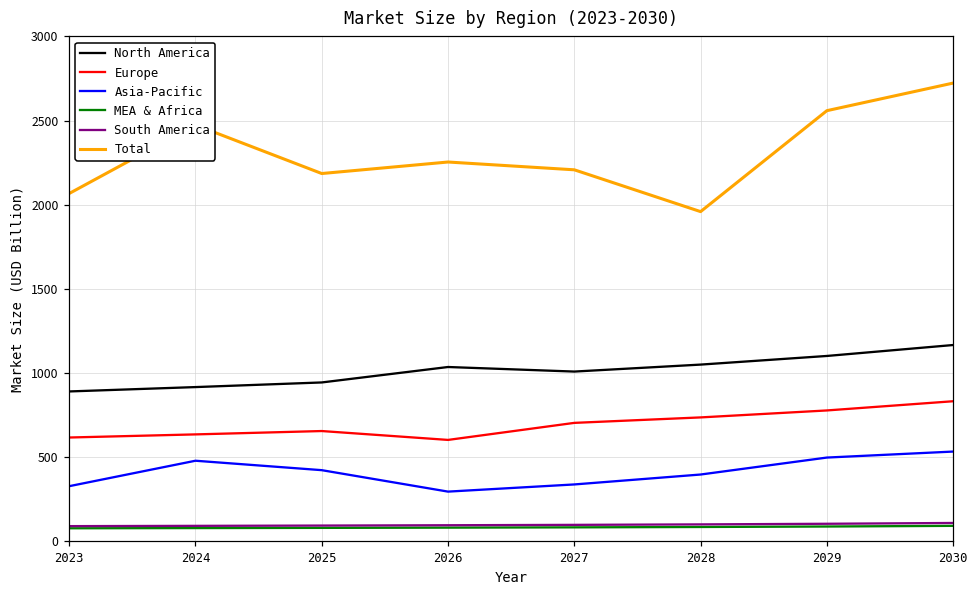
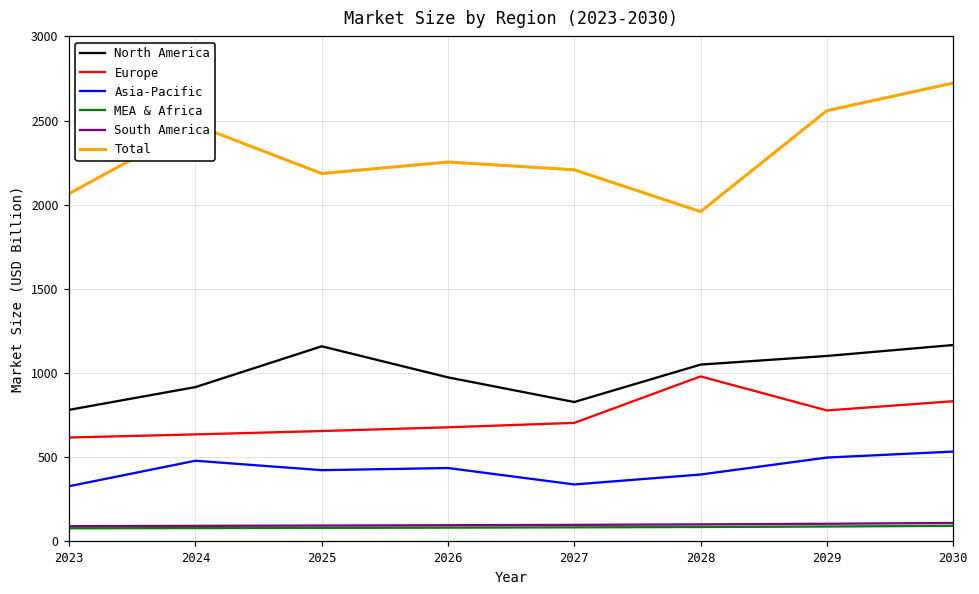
North America, 2023: 890 -> 780
North America, 2025: 940 -> 1160
North America, 2026: 1030 -> 970
Europe, 2026: 600 -> 680
Asia-Pacific, 2026: 290 -> 430
North America, 2027: 1010 -> 830
Europe, 2028: 730 -> 980
